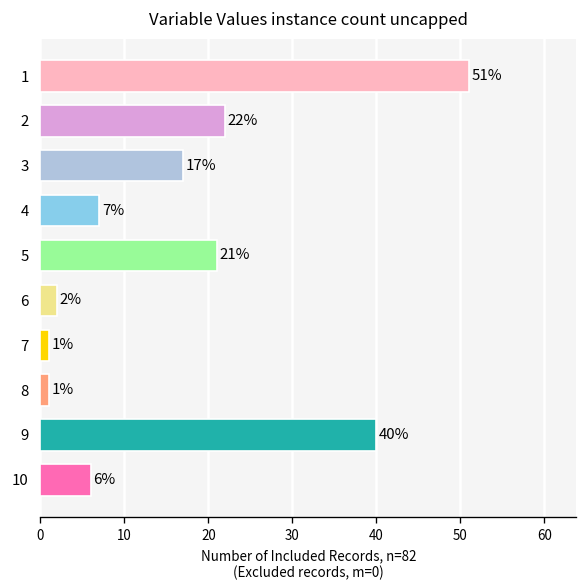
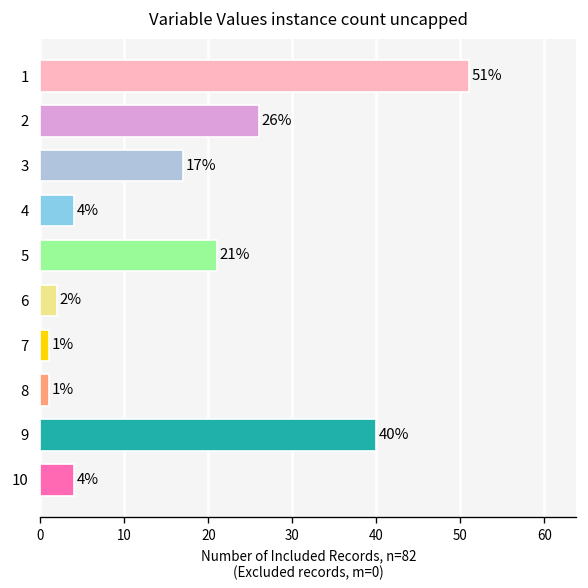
2: 22% -> 26%
4: 7% -> 4%
10: 6% -> 4%
